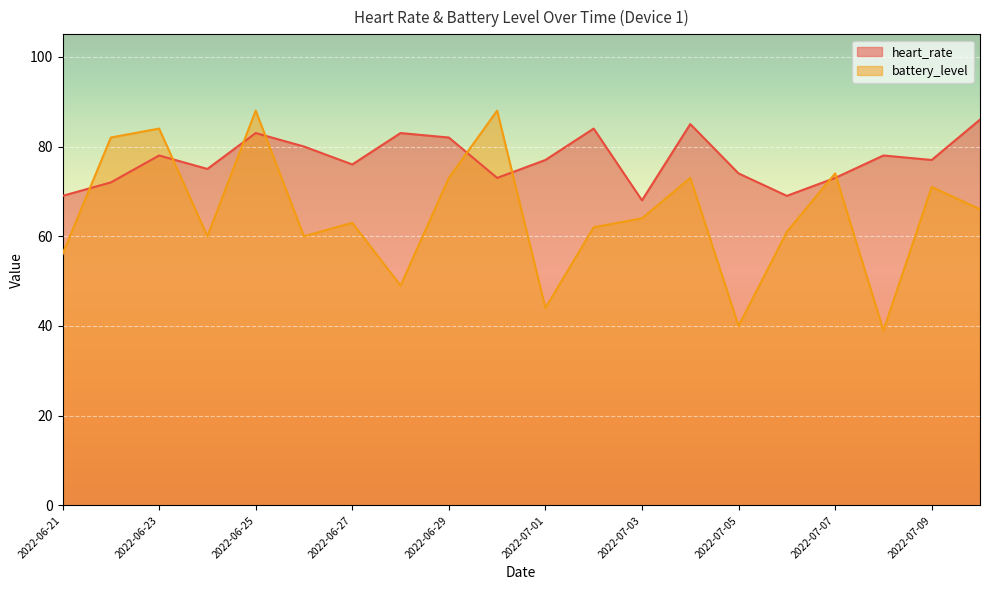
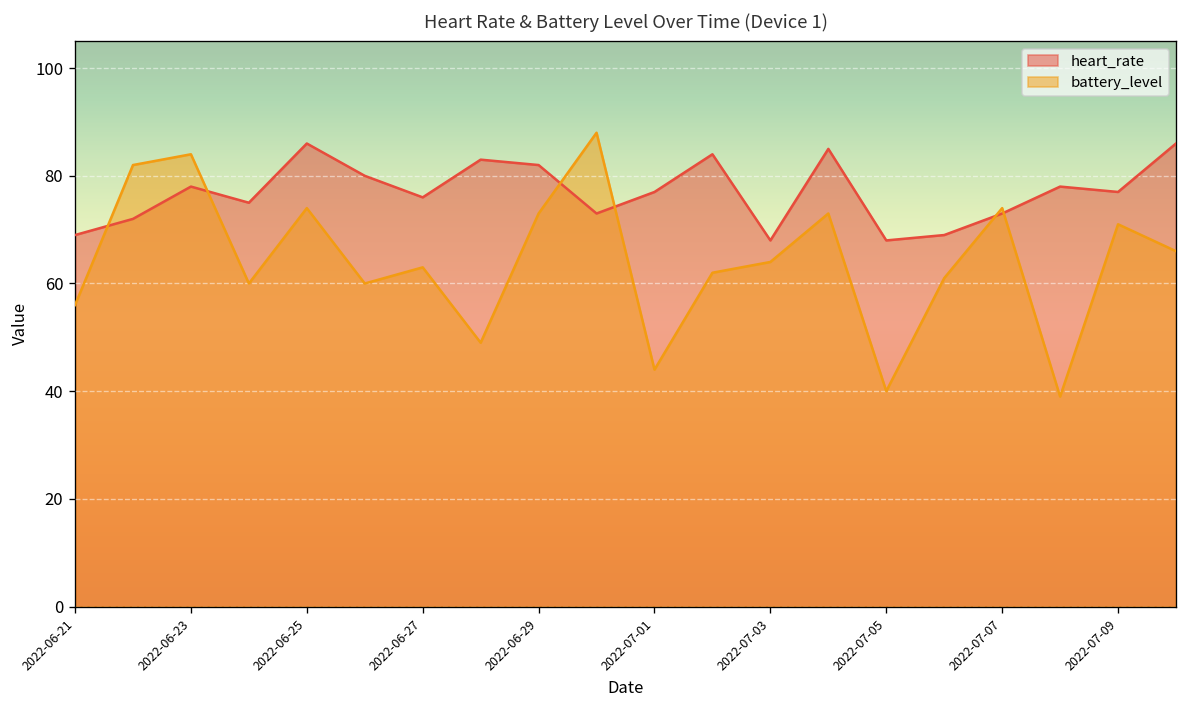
heart_rate, 2022-06-25: 83 -> 86
battery_level, 2022-06-25: 88 -> 74
heart_rate, 2022-07-05: 74 -> 68
